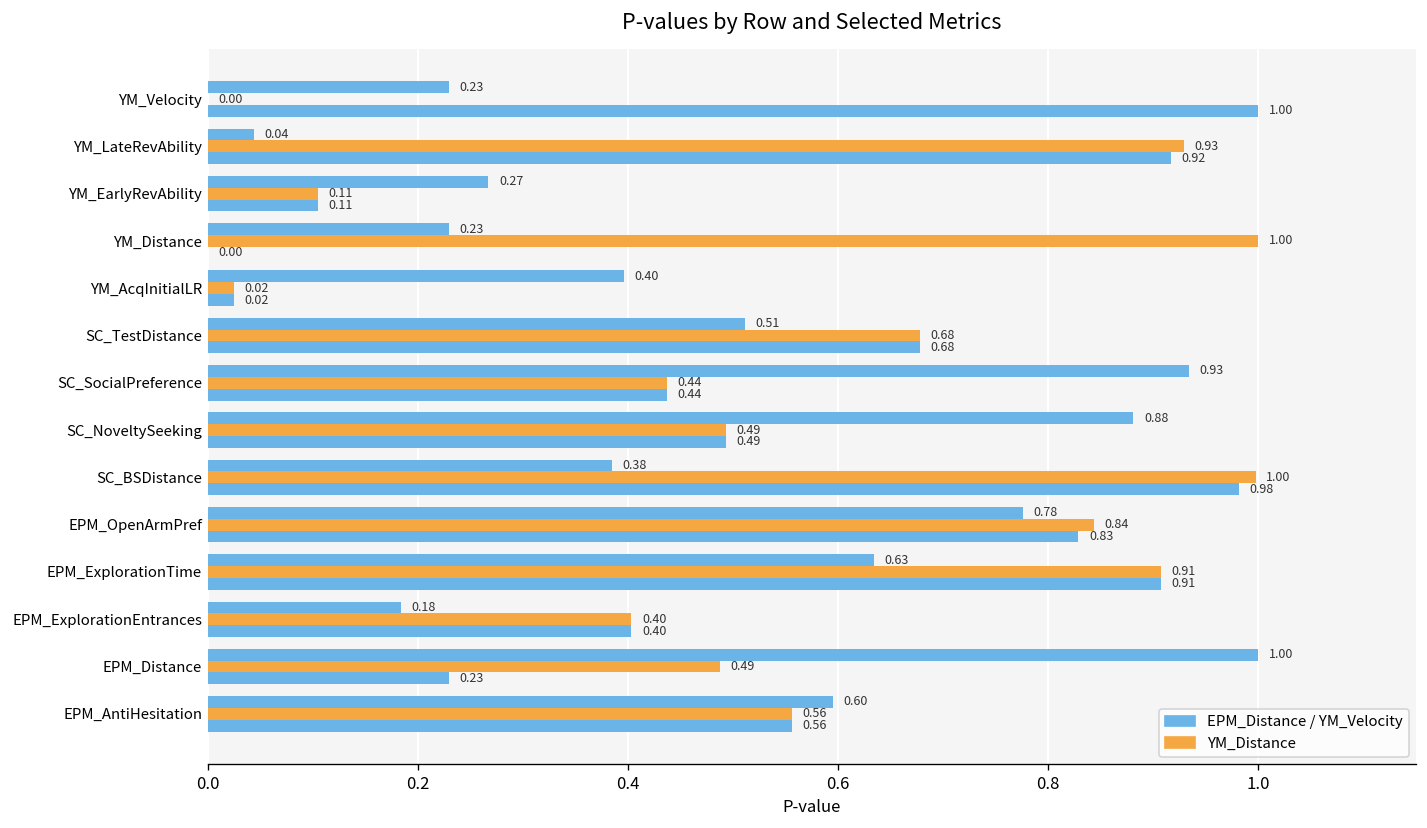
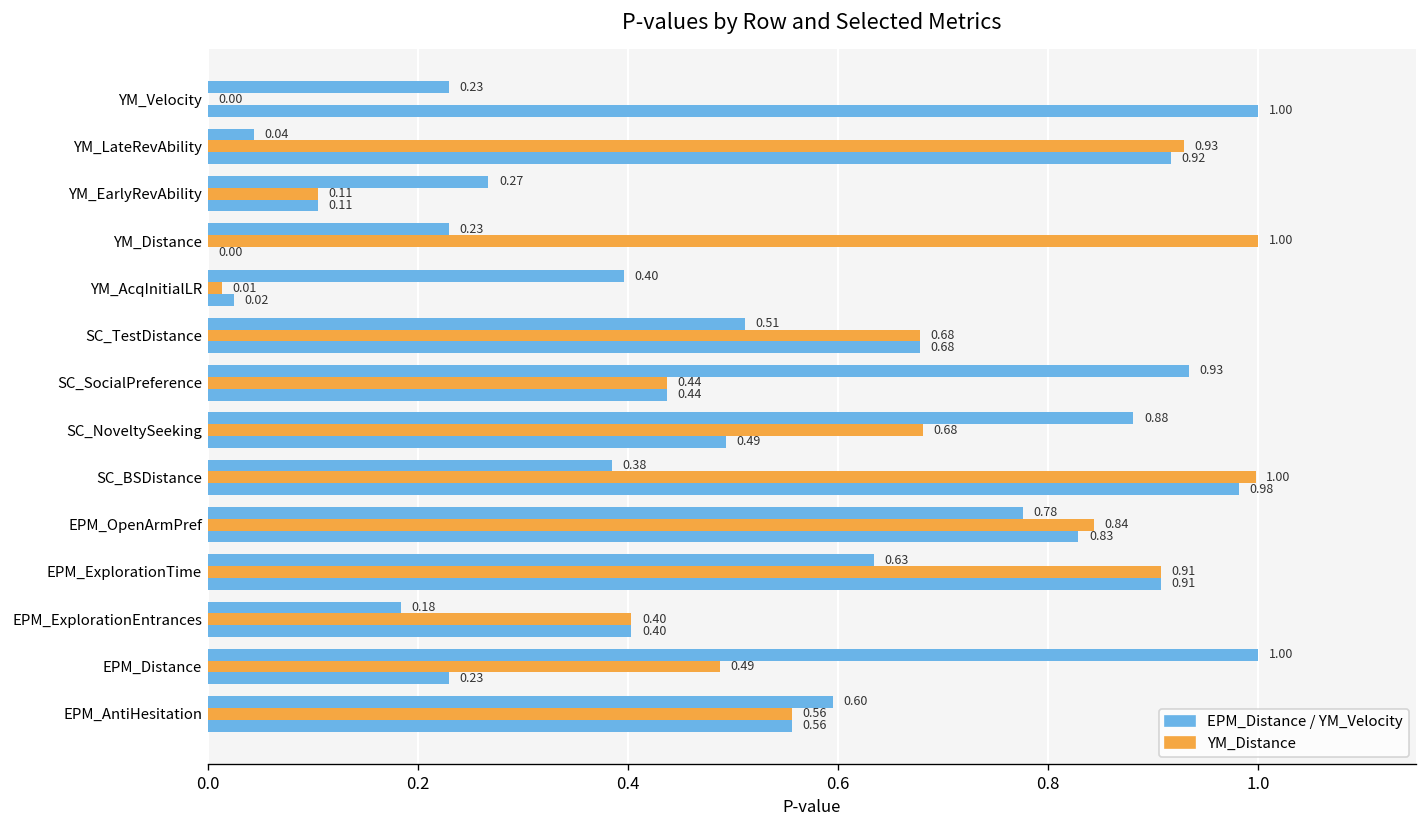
YM_Distance, YM_AcqInitialLR: 0.02 -> 0.01
YM_Distance, SC_NoveltySeeking: 0.49 -> 0.68
